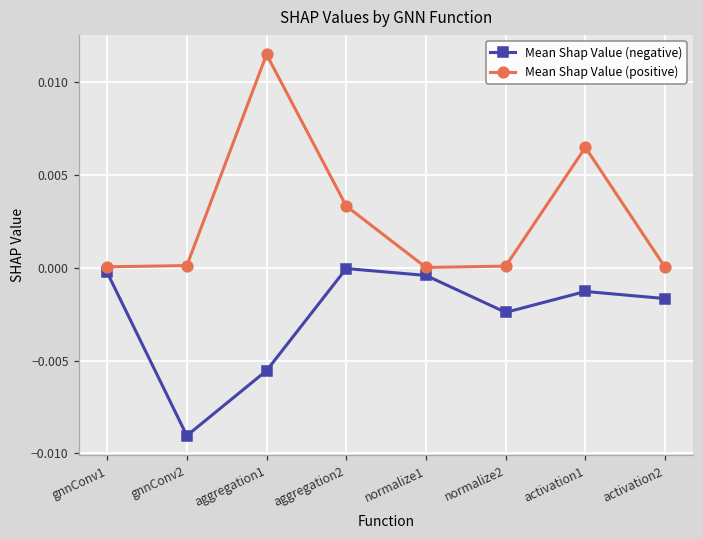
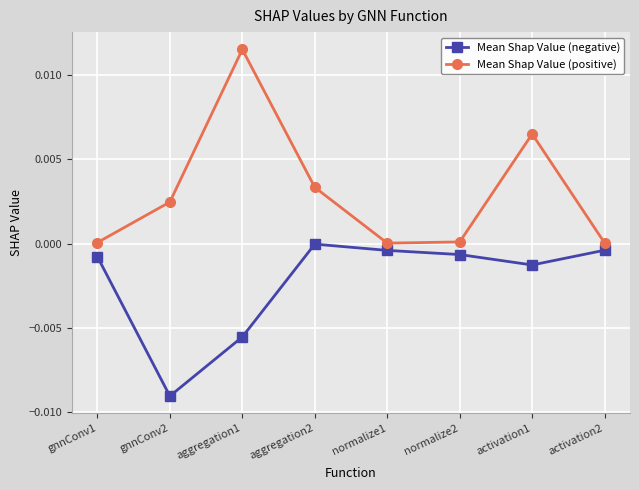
Mean Shap Value (negative), gnnConv1: -0.0002 -> -0.0008
Mean Shap Value (positive), gnnConv2: 0.0001 -> 0.0025
Mean Shap Value (negative), normalize2: -0.0024 -> -0.0007
Mean Shap Value (negative), activation2: -0.0017 -> -0.0004
